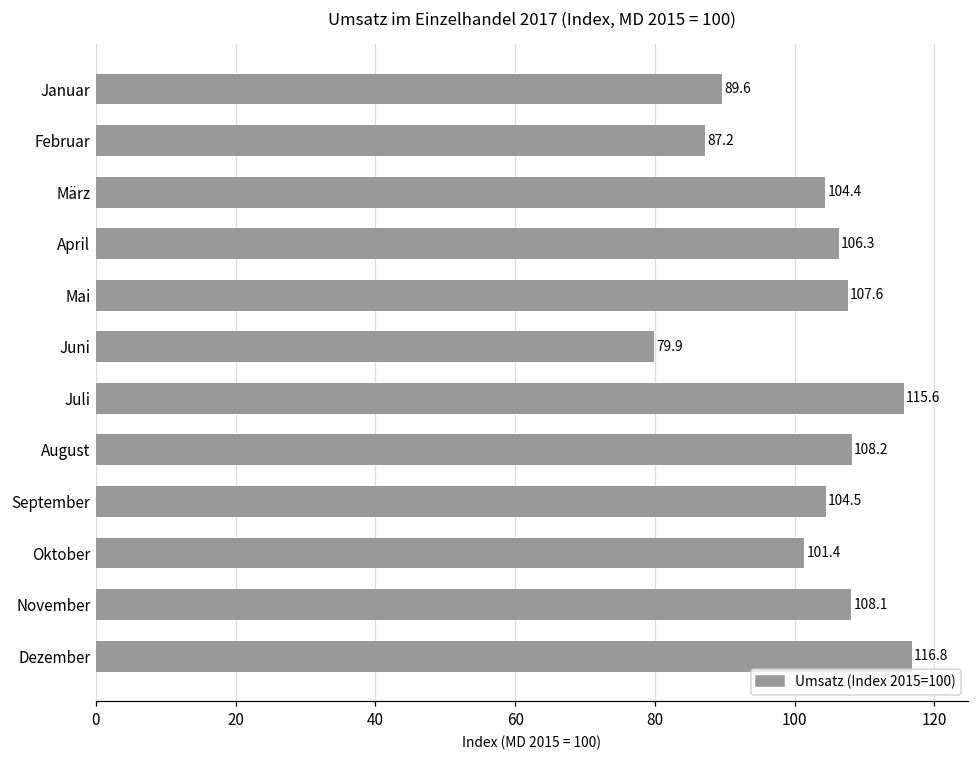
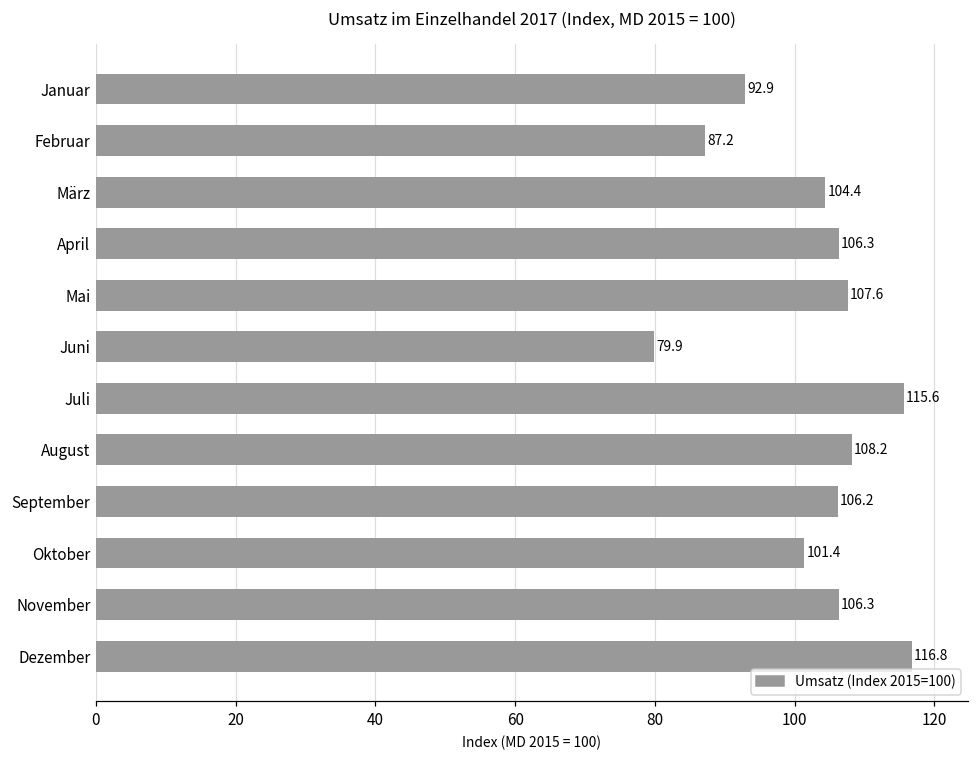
Januar: 89.6 -> 92.9
September: 104.5 -> 106.2
November: 108.1 -> 106.3
